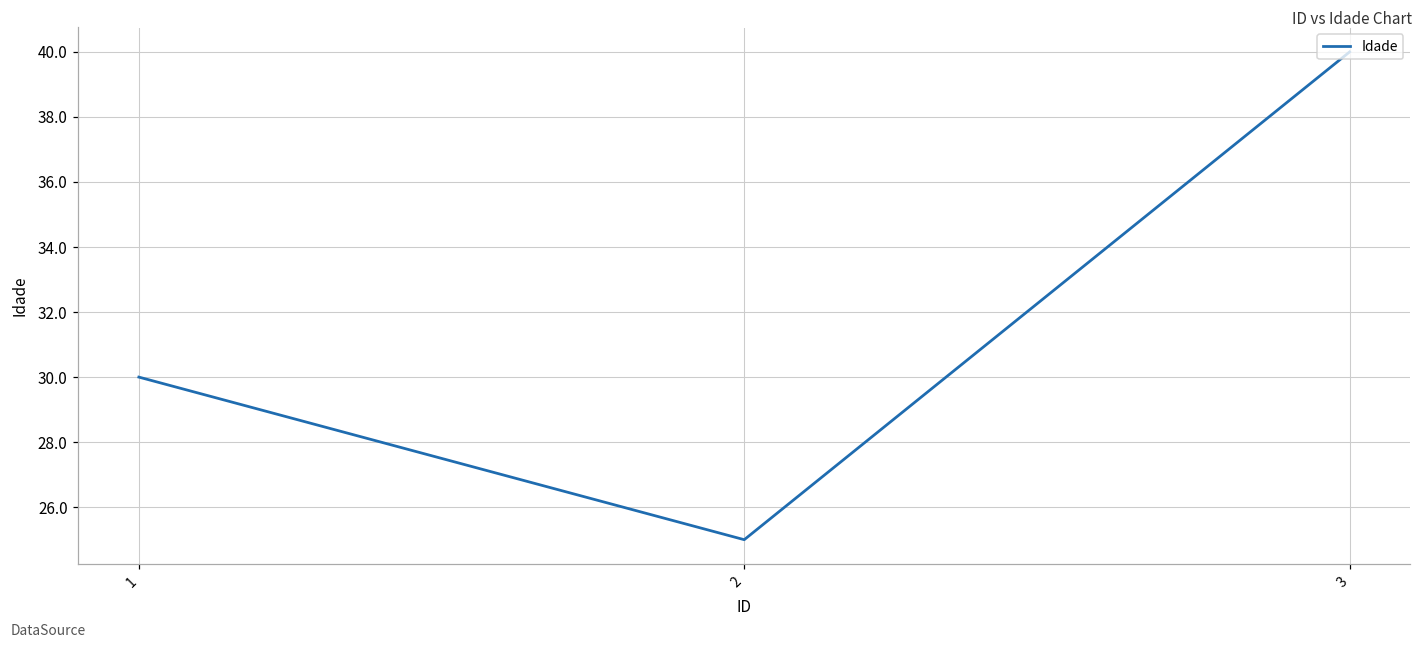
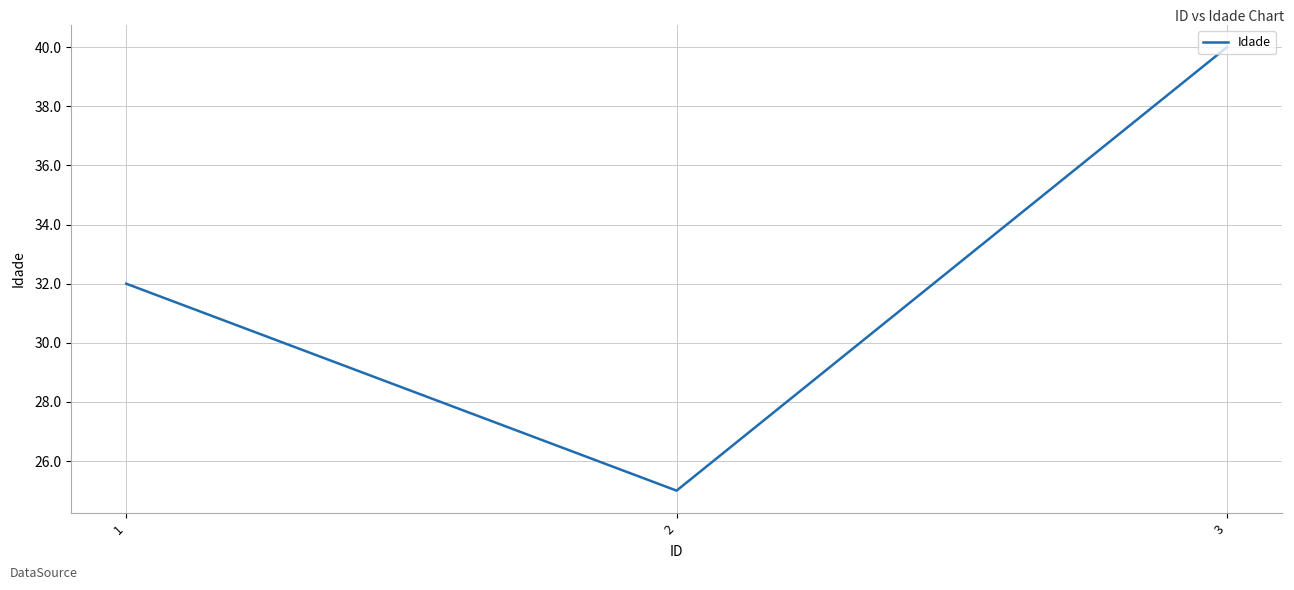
1: 30 -> 32
